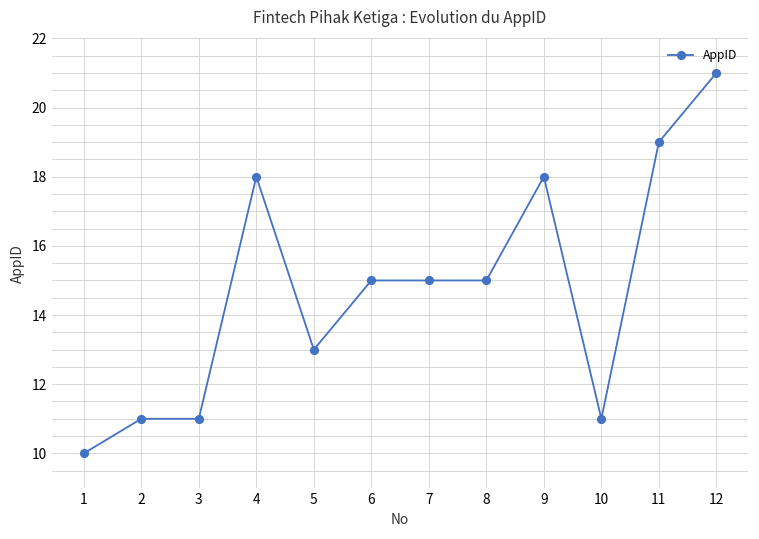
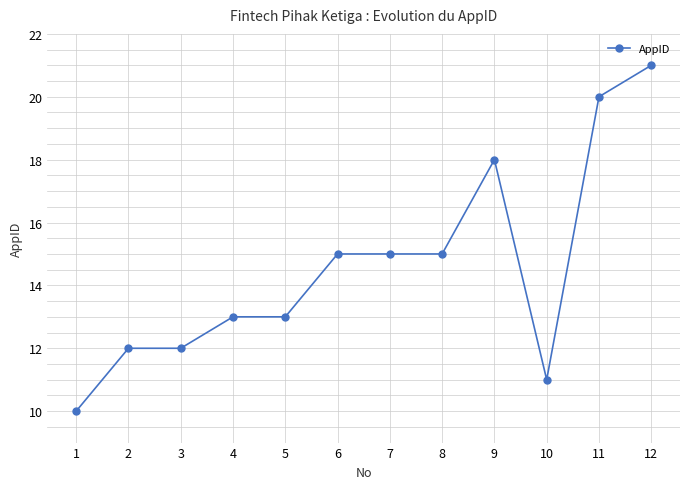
2: 11 -> 12
3: 11 -> 12
4: 18 -> 13
11: 19 -> 20
